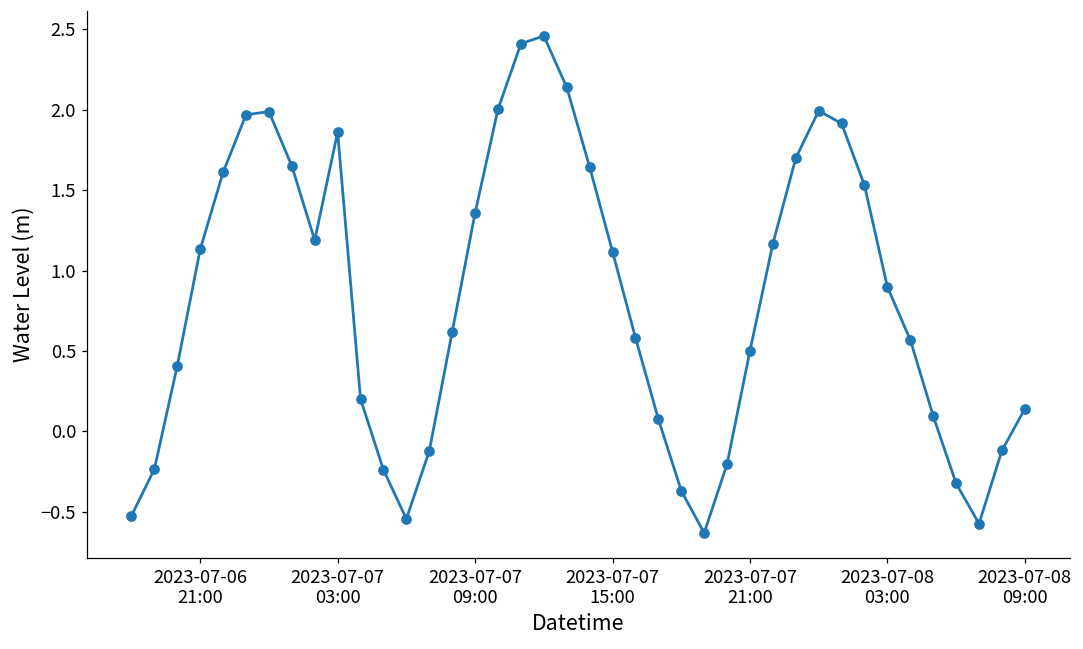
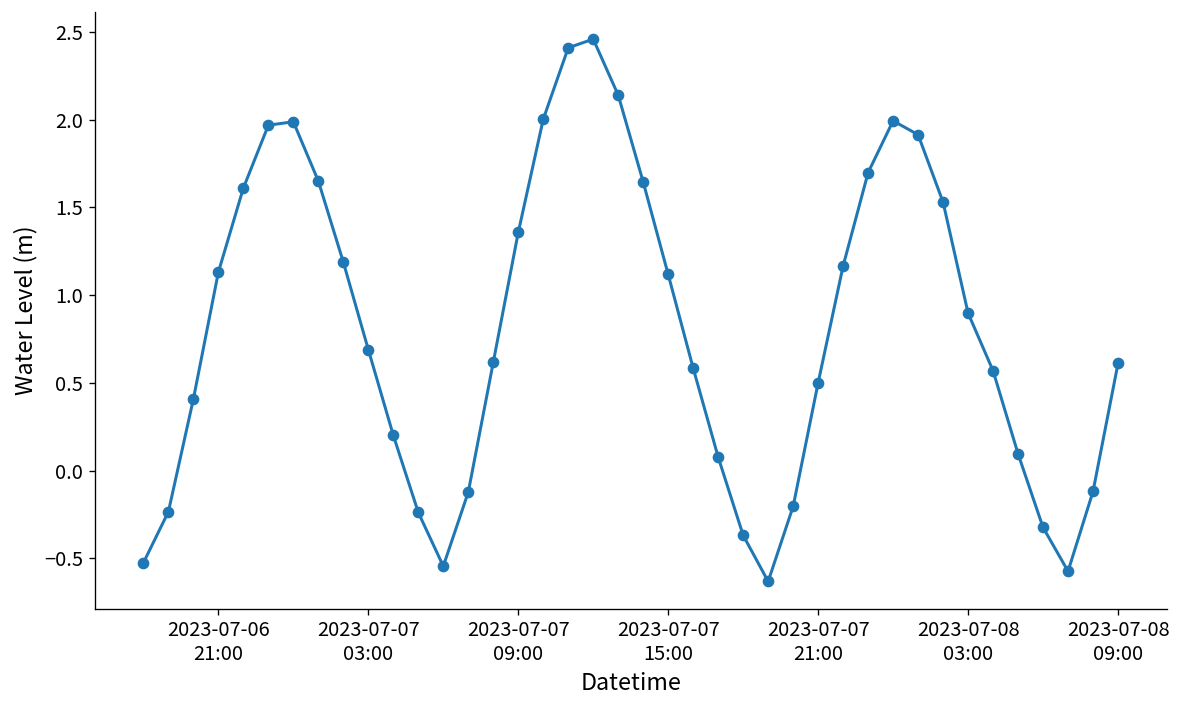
2023-07-07 03:00: 1.86 -> 0.69
2023-07-08 09:00: 0.14 -> 0.61
